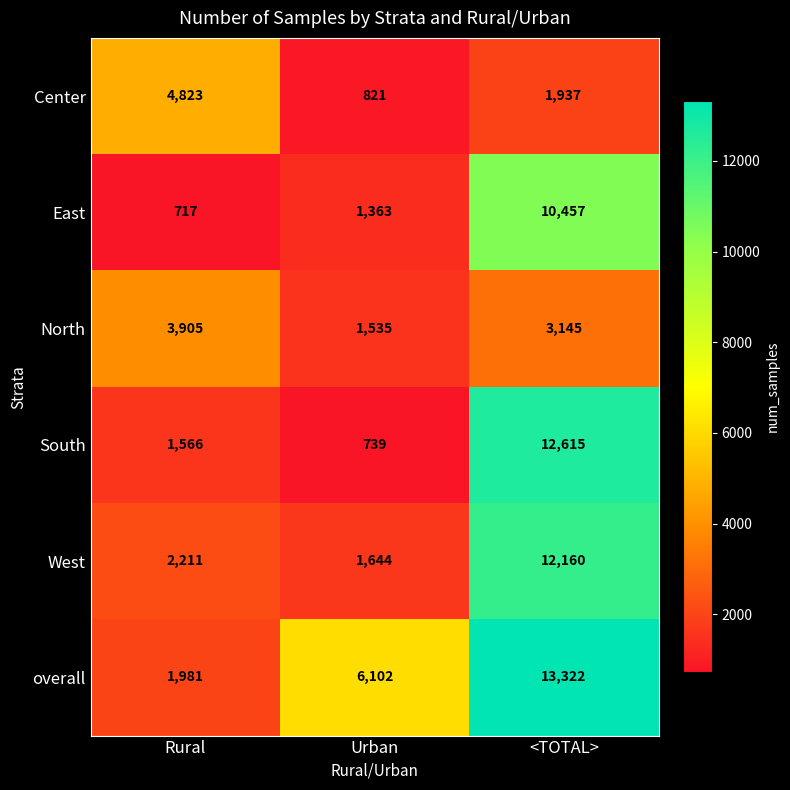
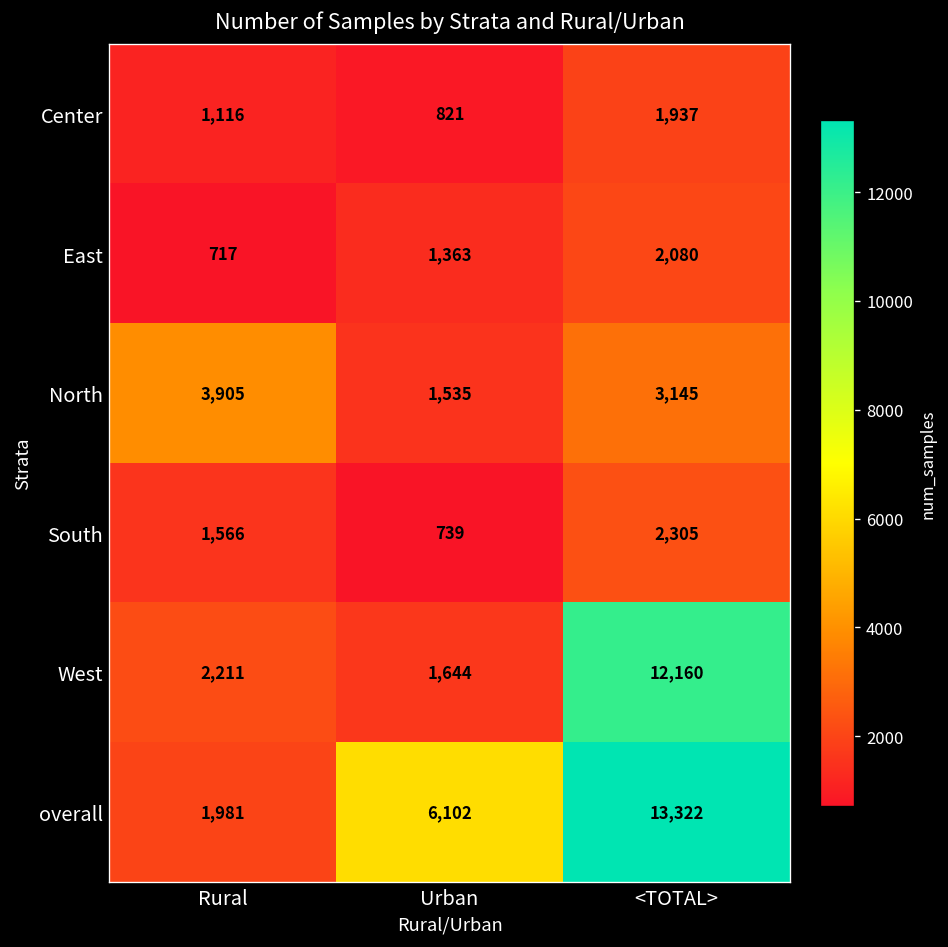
Center, Rural: 4,823 -> 1,116
East, <TOTAL>: 10,457 -> 2,080
South, <TOTAL>: 12,615 -> 2,305
